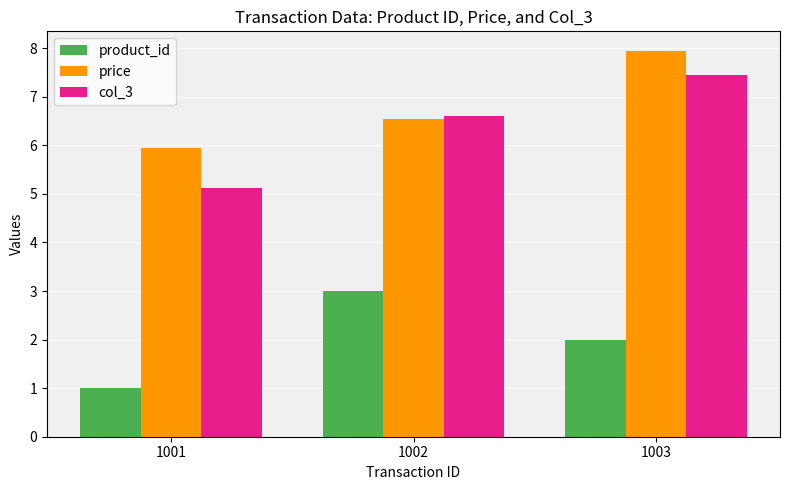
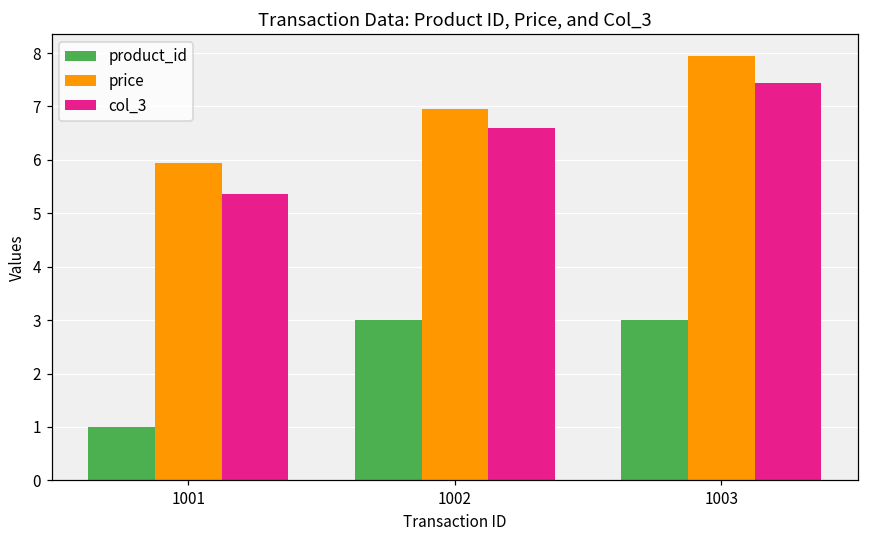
col_3, 1001: 5.1 -> 5.4
price, 1002: 6.6 -> 7.0
product_id, 1003: 2 -> 3
